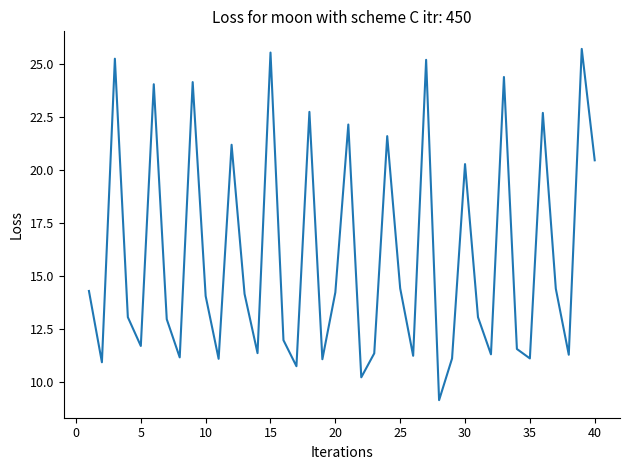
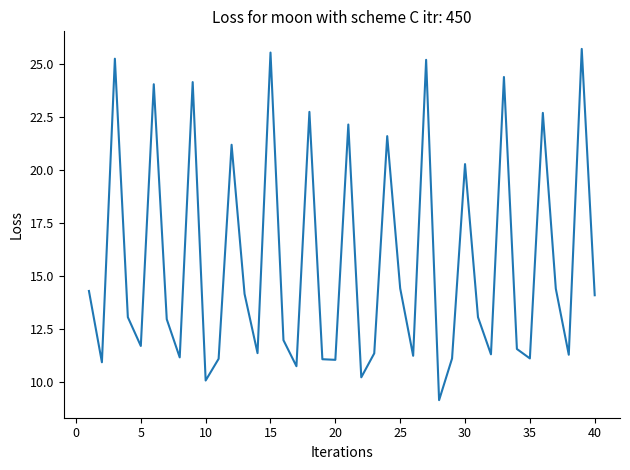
10: 14.1 -> 10.1
20: 14.2 -> 11.1
40: 20.4 -> 14.1
